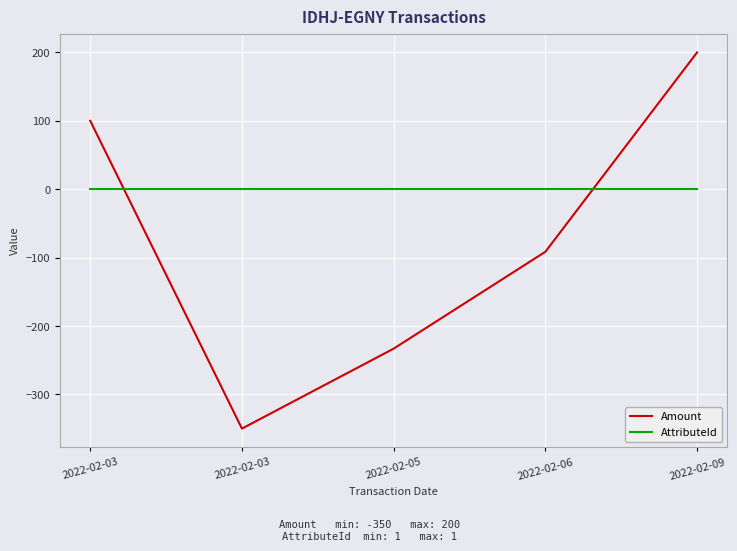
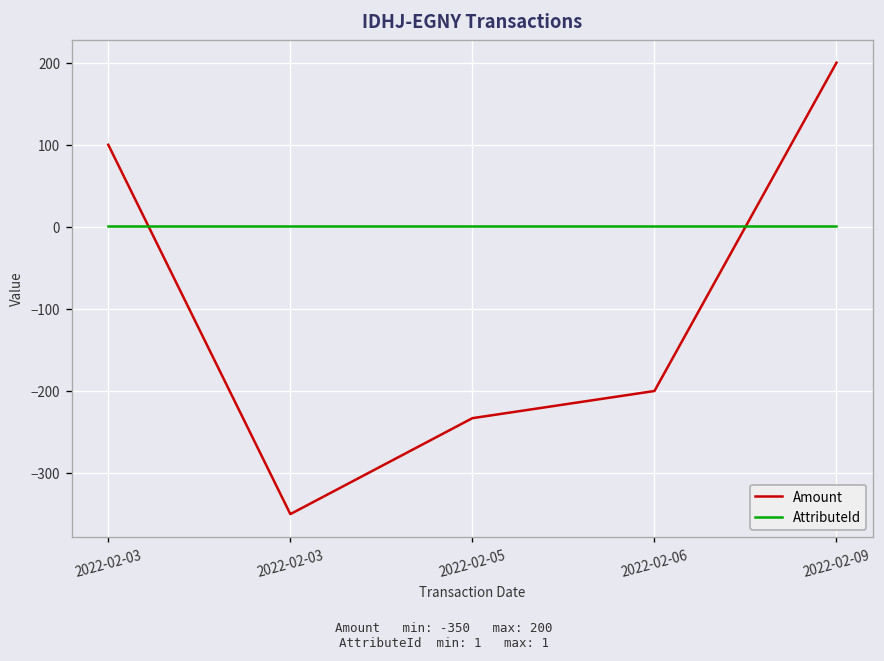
Amount, 2022-02-06: -90 -> -200
